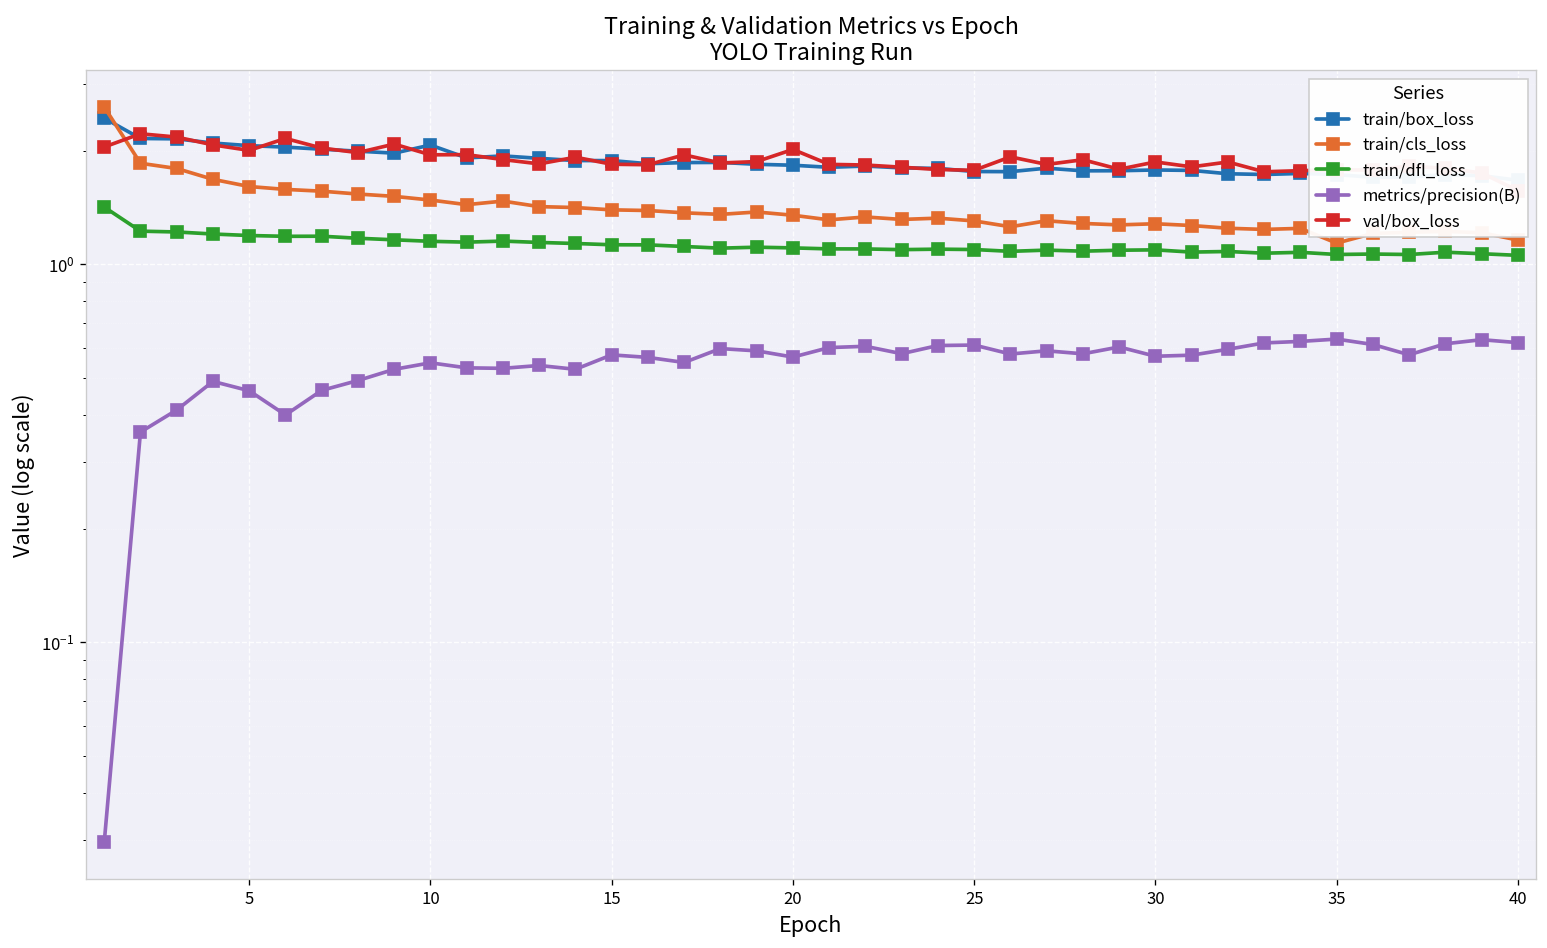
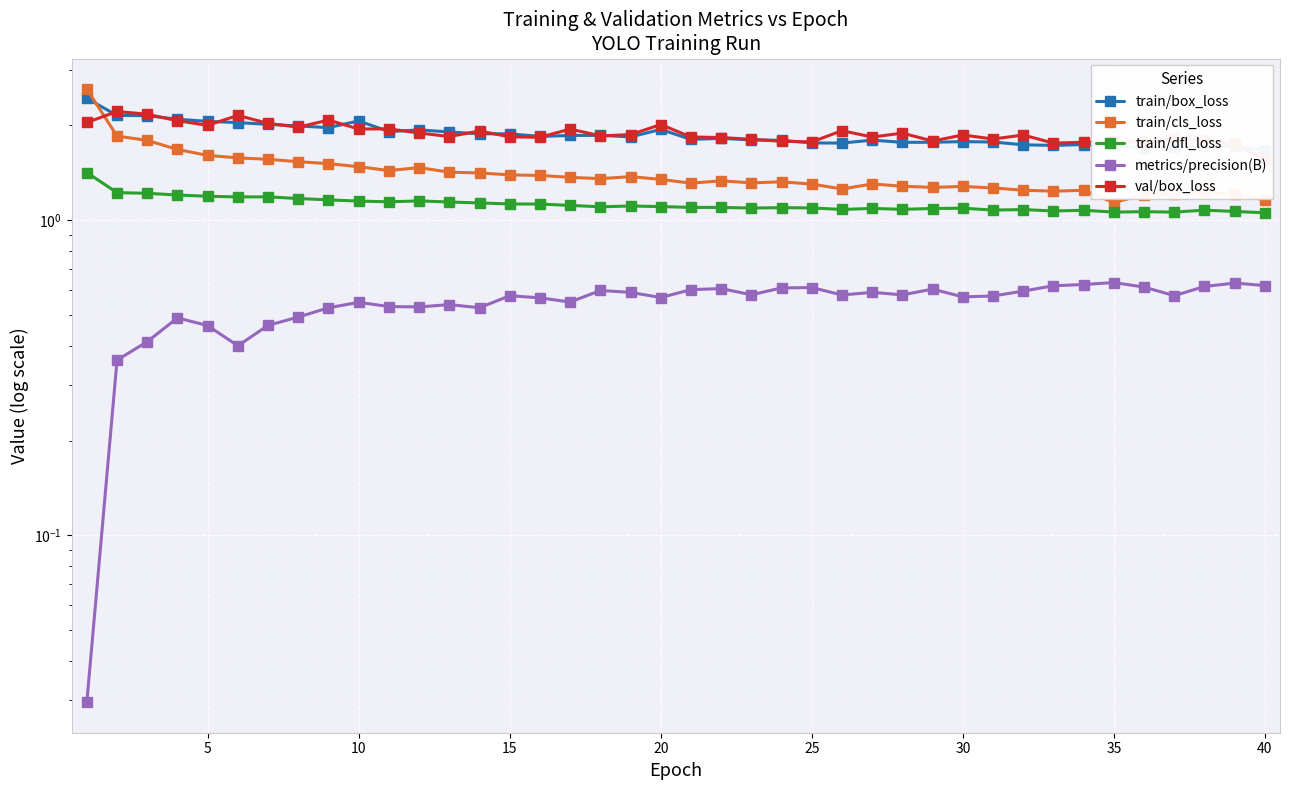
train/box_loss, 20: 1.8 -> 1.9
